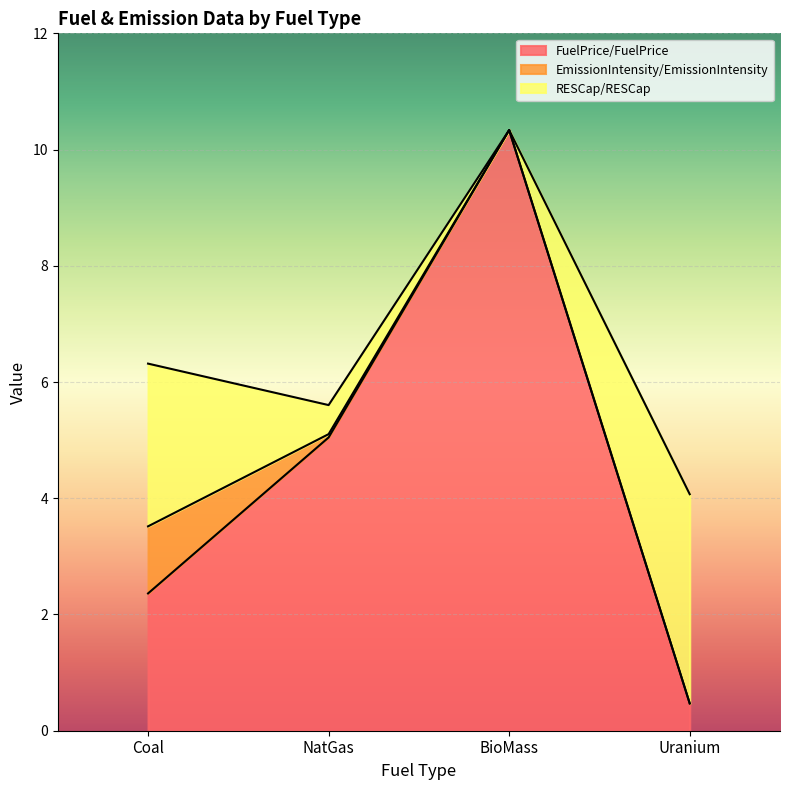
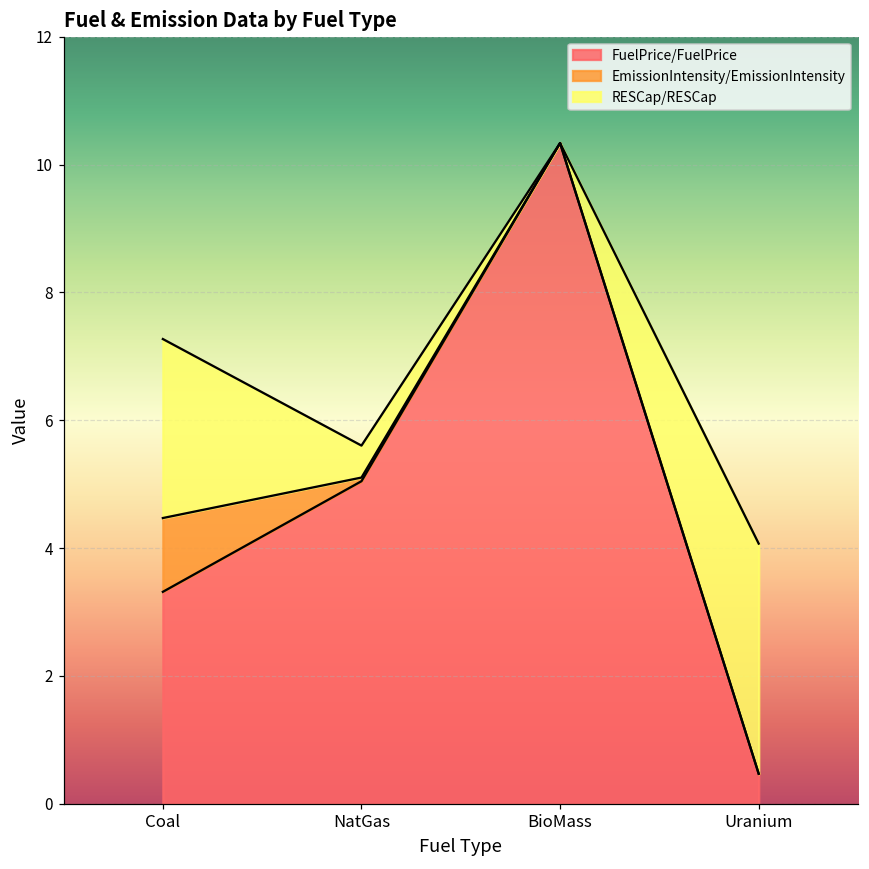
FuelPrice/FuelPrice, Coal: 2.4 -> 3.3
